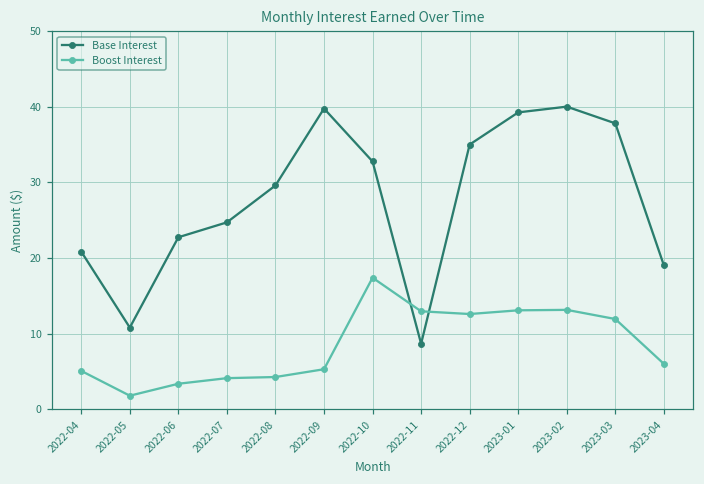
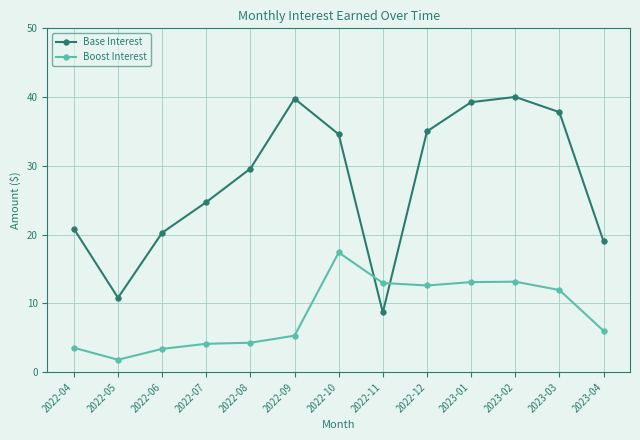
Boost Interest, 2022-04: 5 -> 4
Base Interest, 2022-06: 23 -> 20
Base Interest, 2022-10: 33 -> 35
